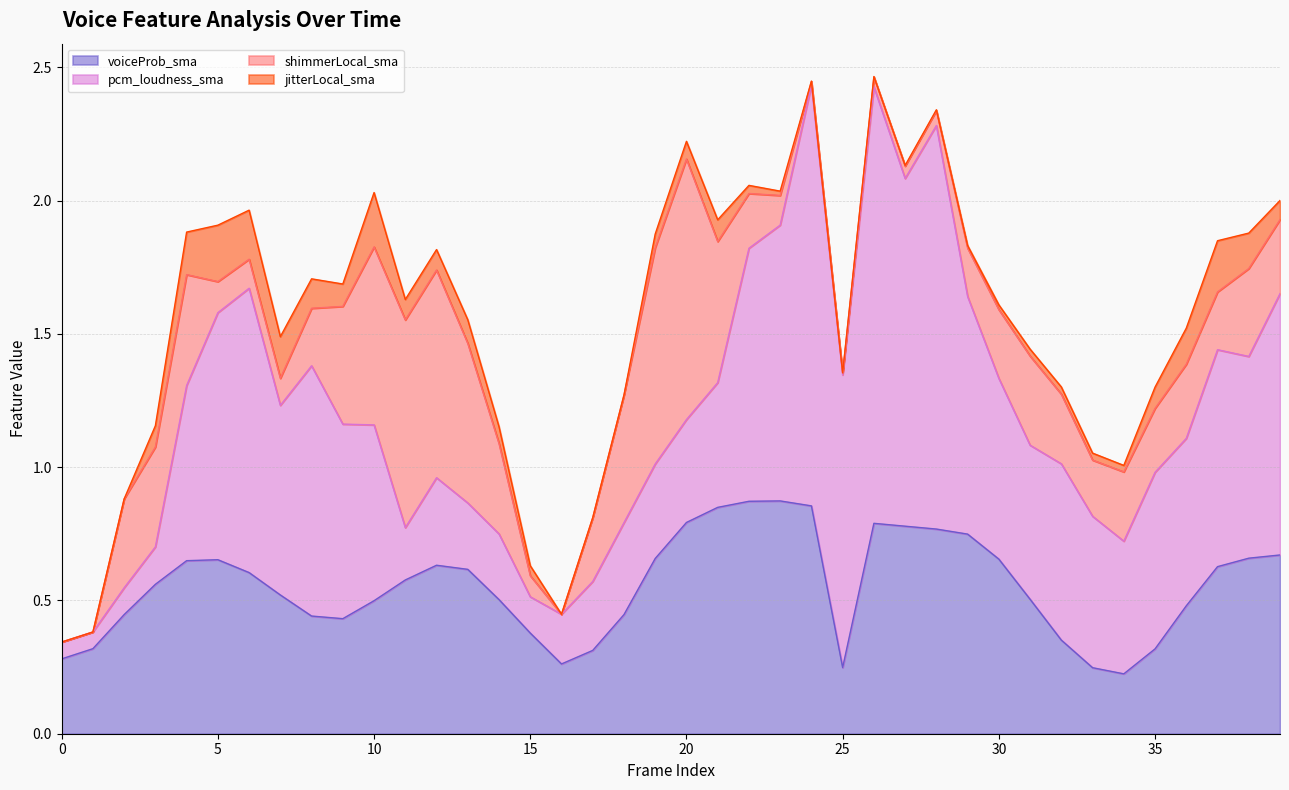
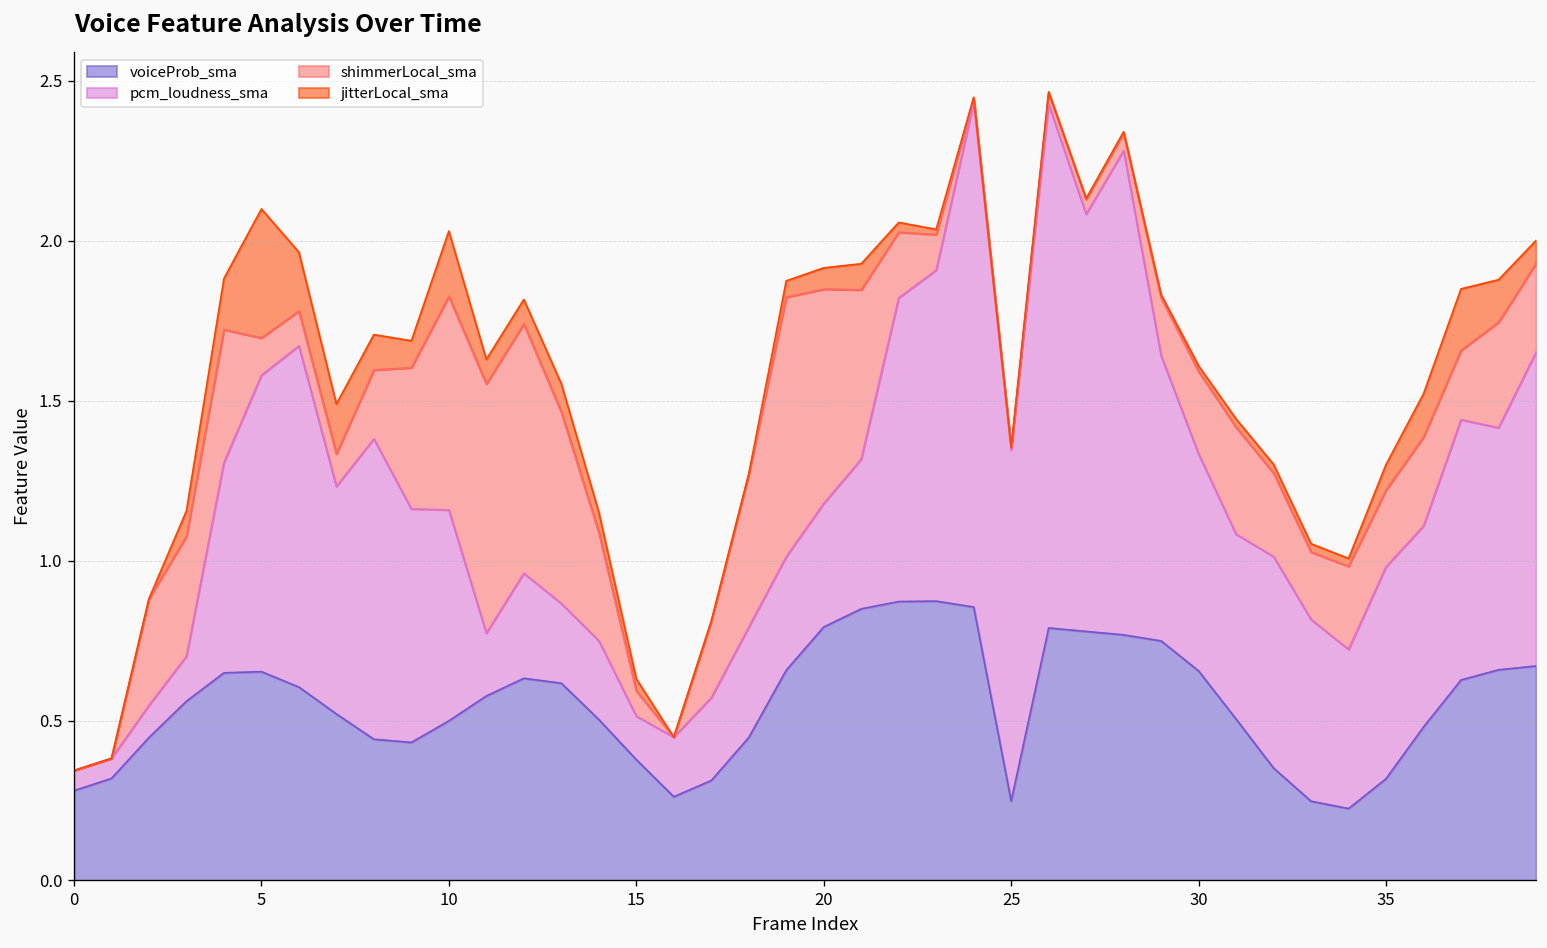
jitterLocal_sma, 5: 0.21 -> 0.40
shimmerLocal_sma, 20: 0.98 -> 0.67
